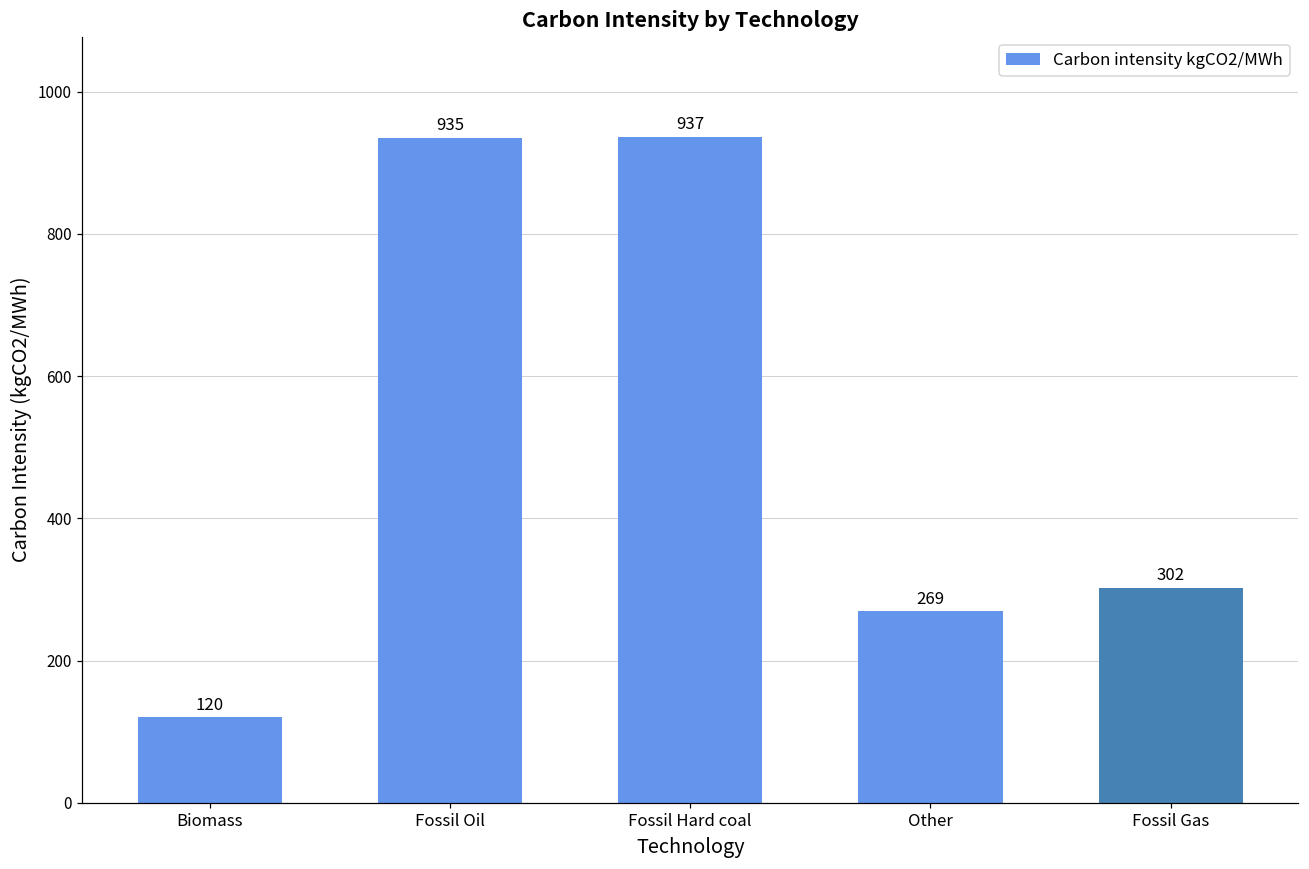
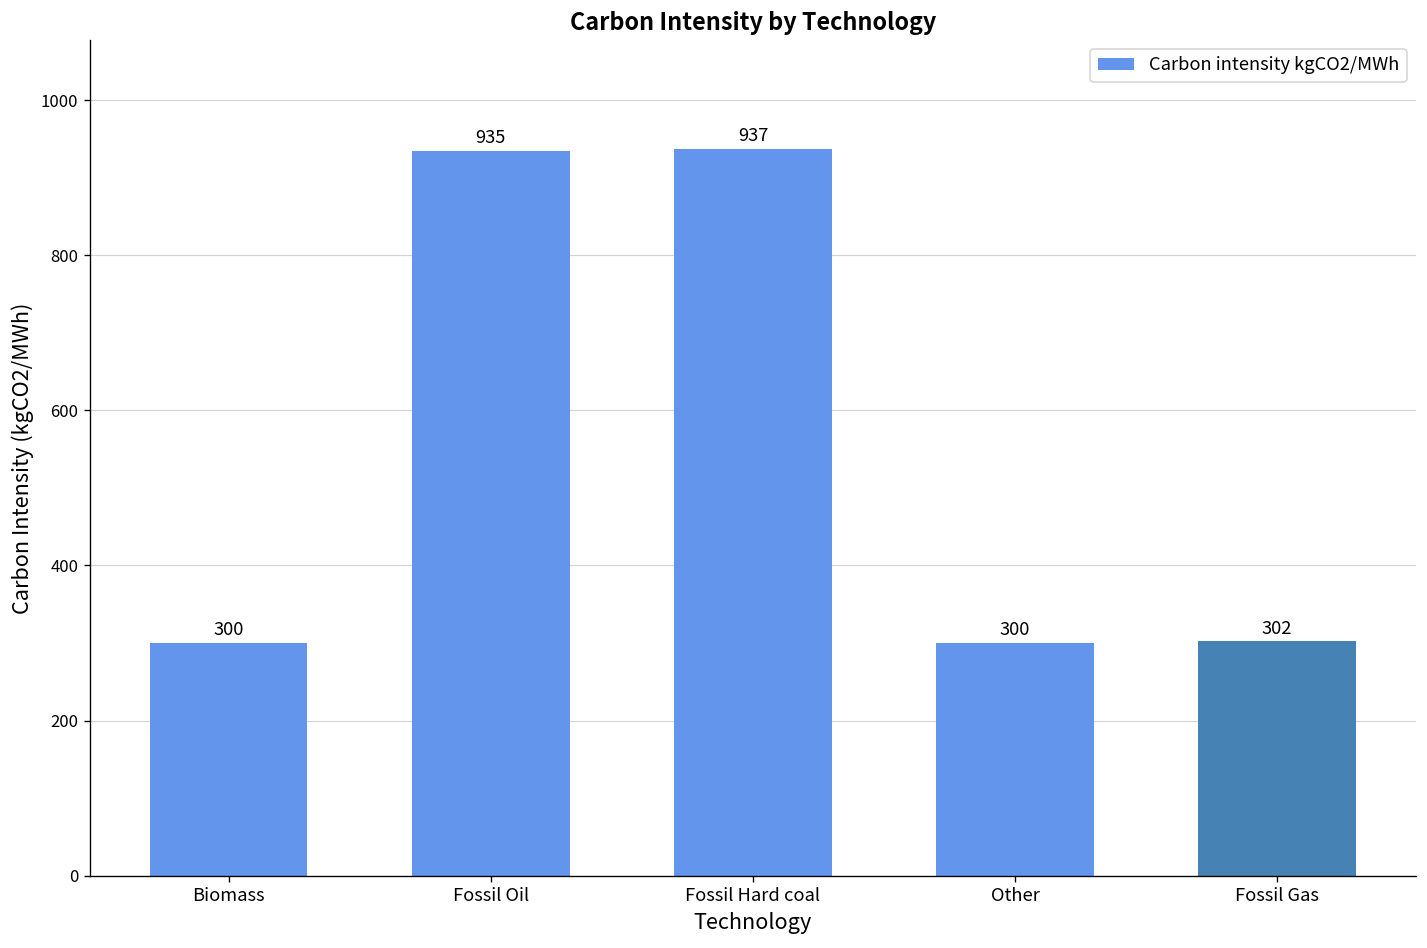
Biomass: 120 -> 300
Other: 269 -> 300
